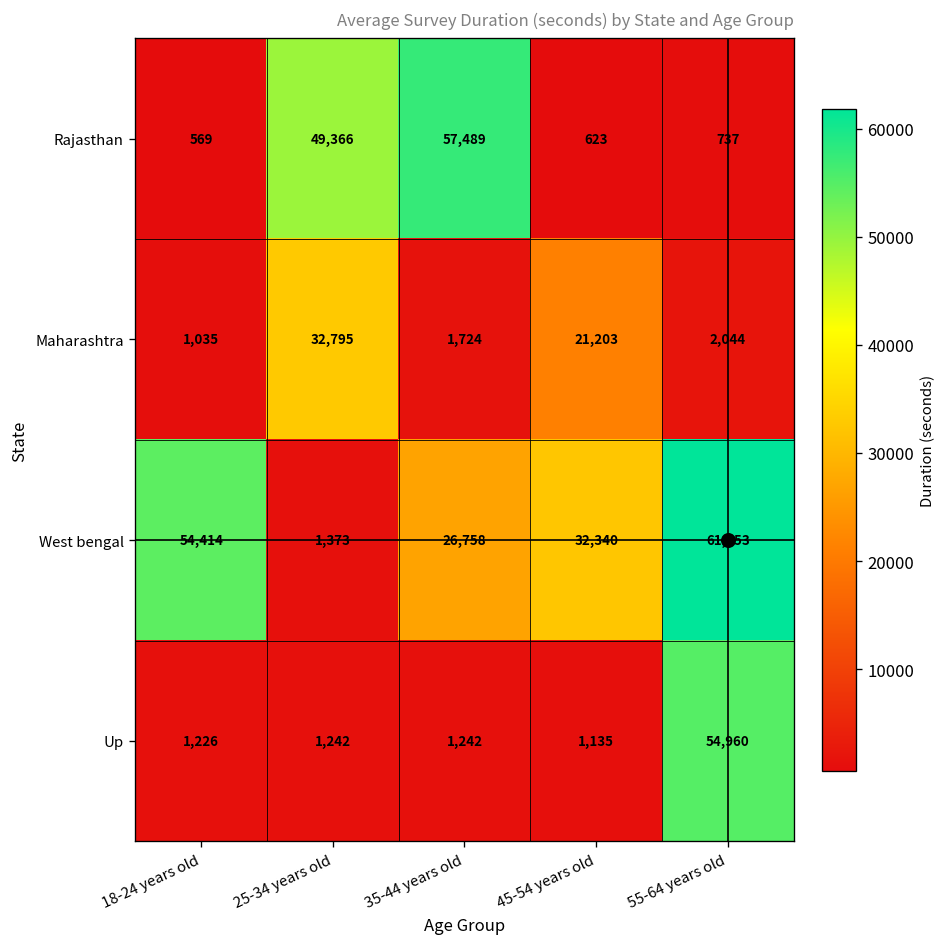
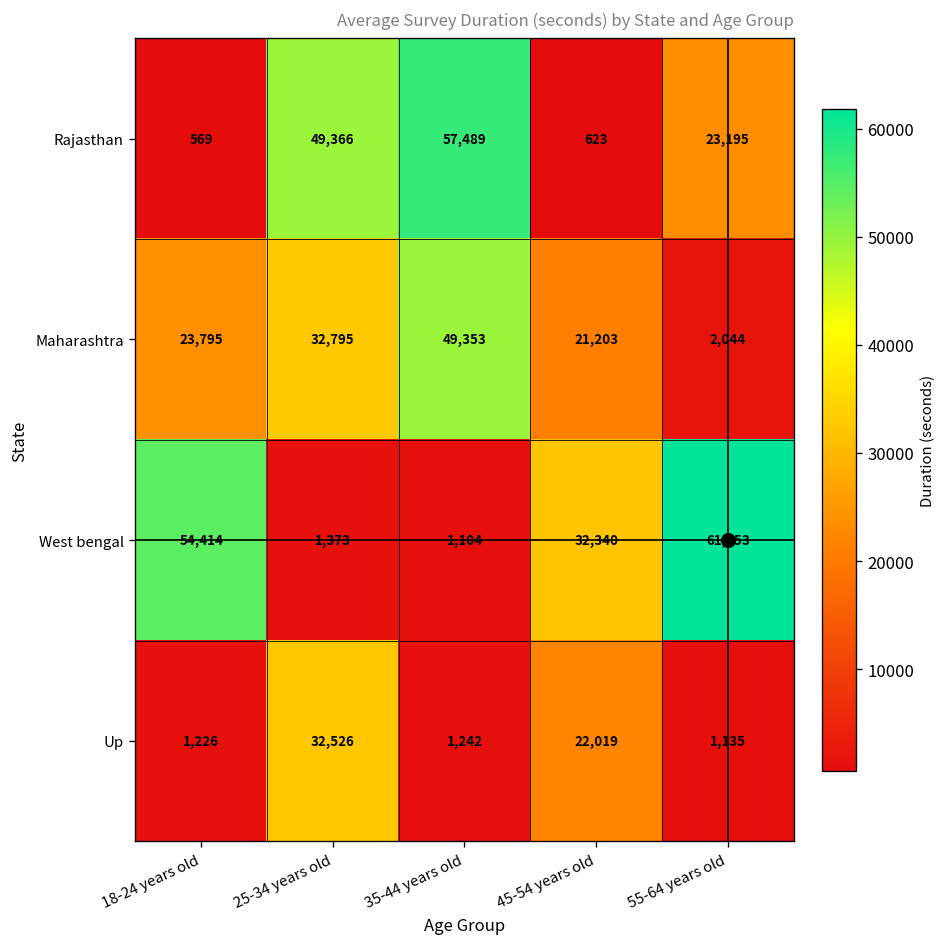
Rajasthan, 55-64 years old: 737 -> 23,195
Maharashtra, 18-24 years old: 1,035 -> 23,795
Maharashtra, 35-44 years old: 1,724 -> 49,353
West bengal, 35-44 years old: 26,758 -> 1,104
Up, 25-34 years old: 1,242 -> 32,526
Up, 45-54 years old: 1,135 -> 22,019
Up, 55-64 years old: 54,960 -> 1,135
